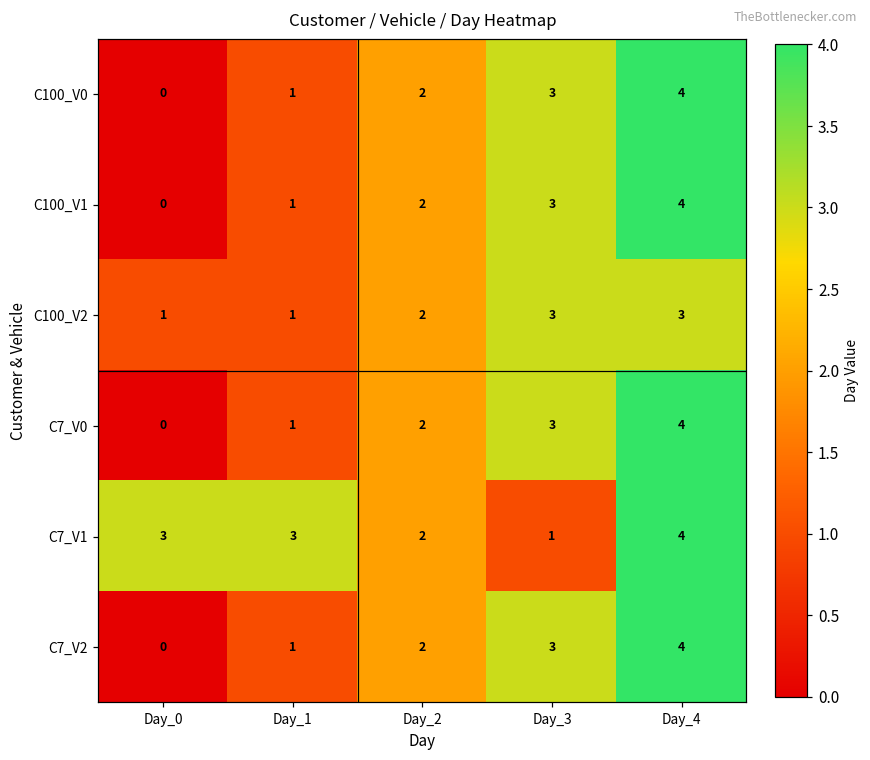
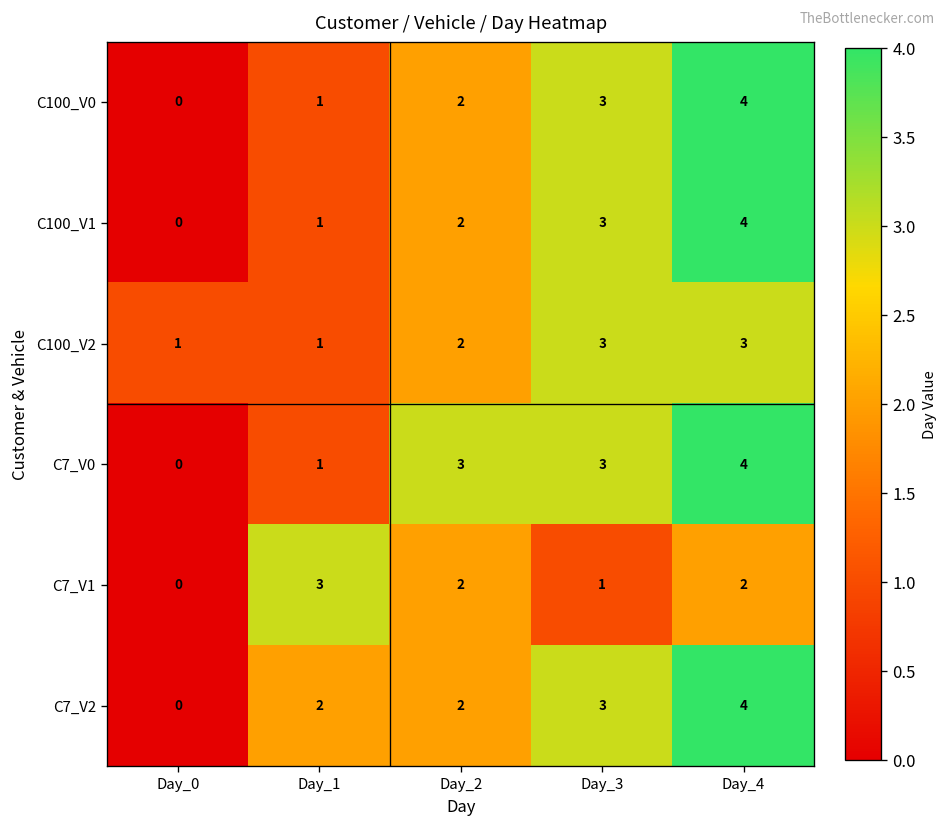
C7_V0, Day_2: 2 -> 3
C7_V1, Day_0: 3 -> 0
C7_V1, Day_4: 4 -> 2
C7_V2, Day_1: 1 -> 2
